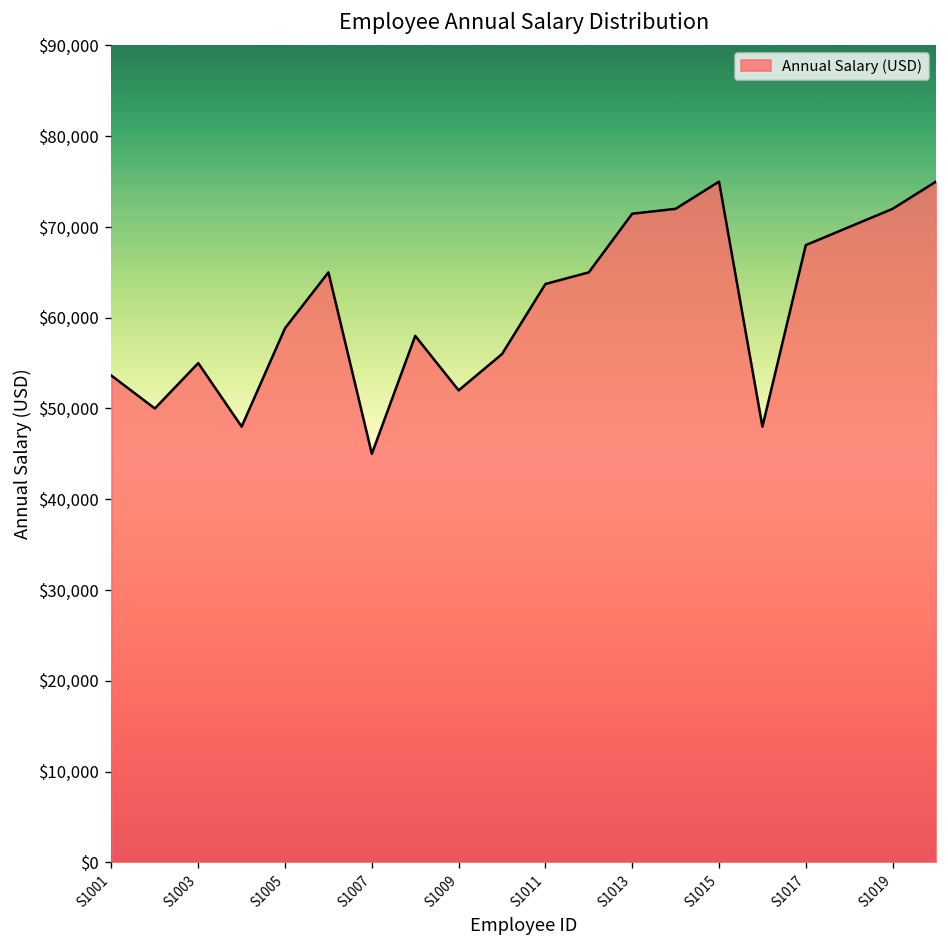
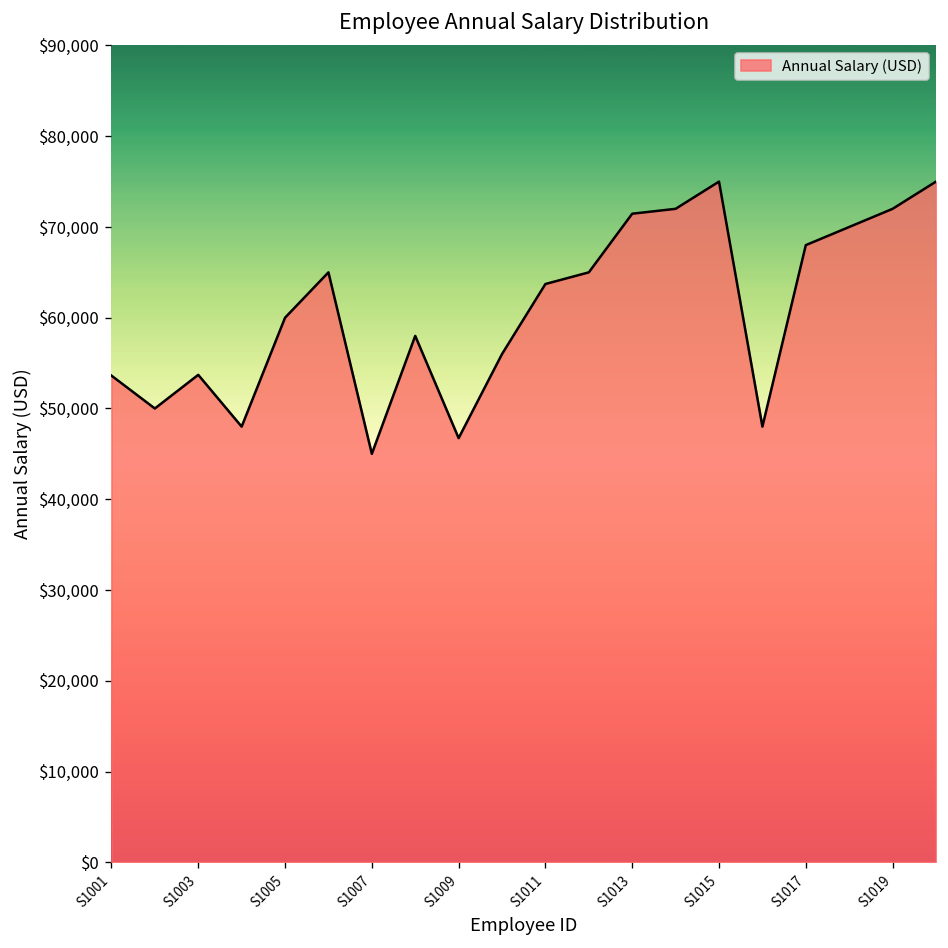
S1003: $55,000 -> $54,000
S1005: $59,000 -> $60,000
S1009: $52,000 -> $47,000
